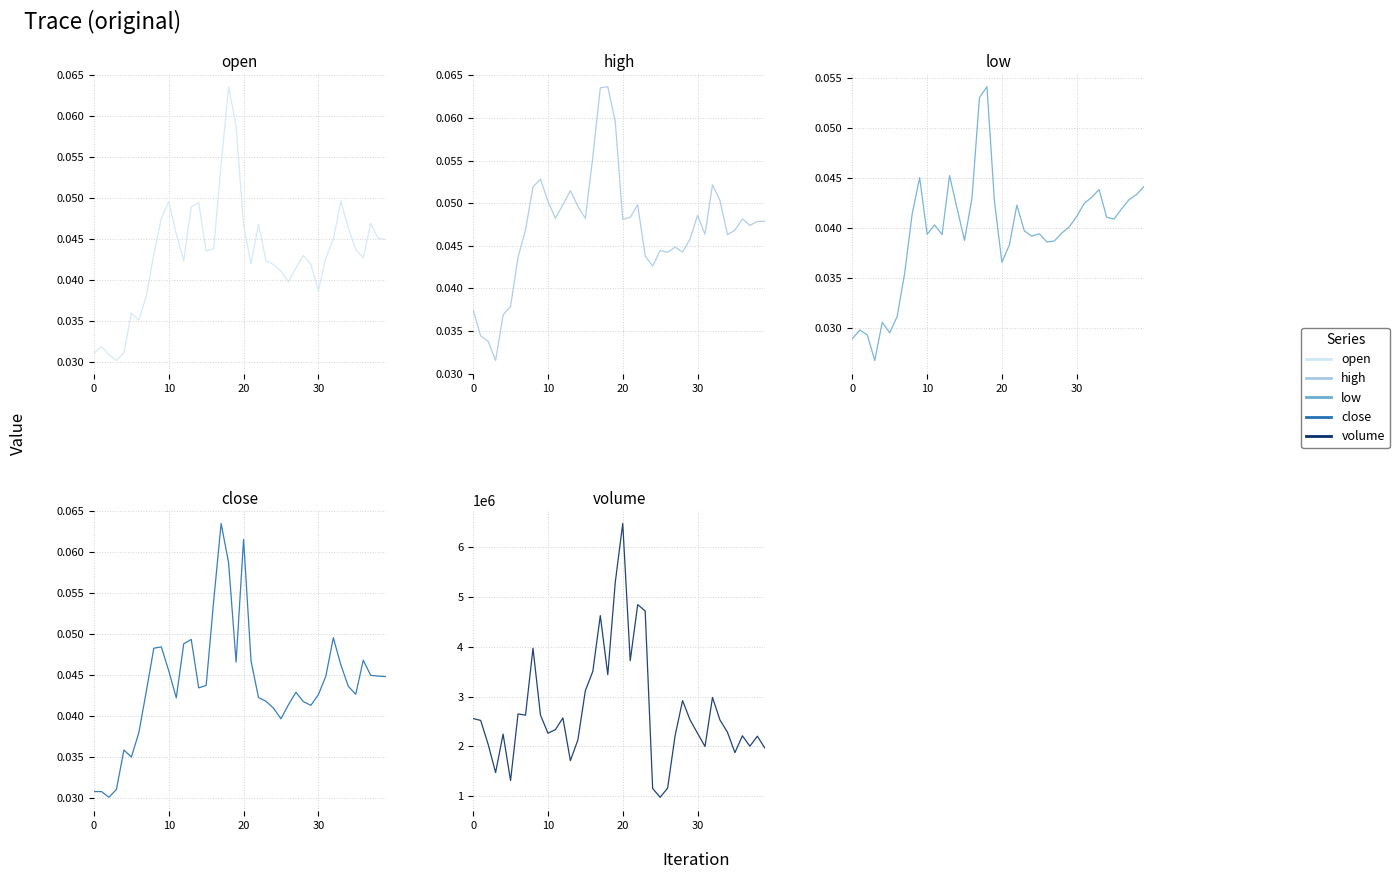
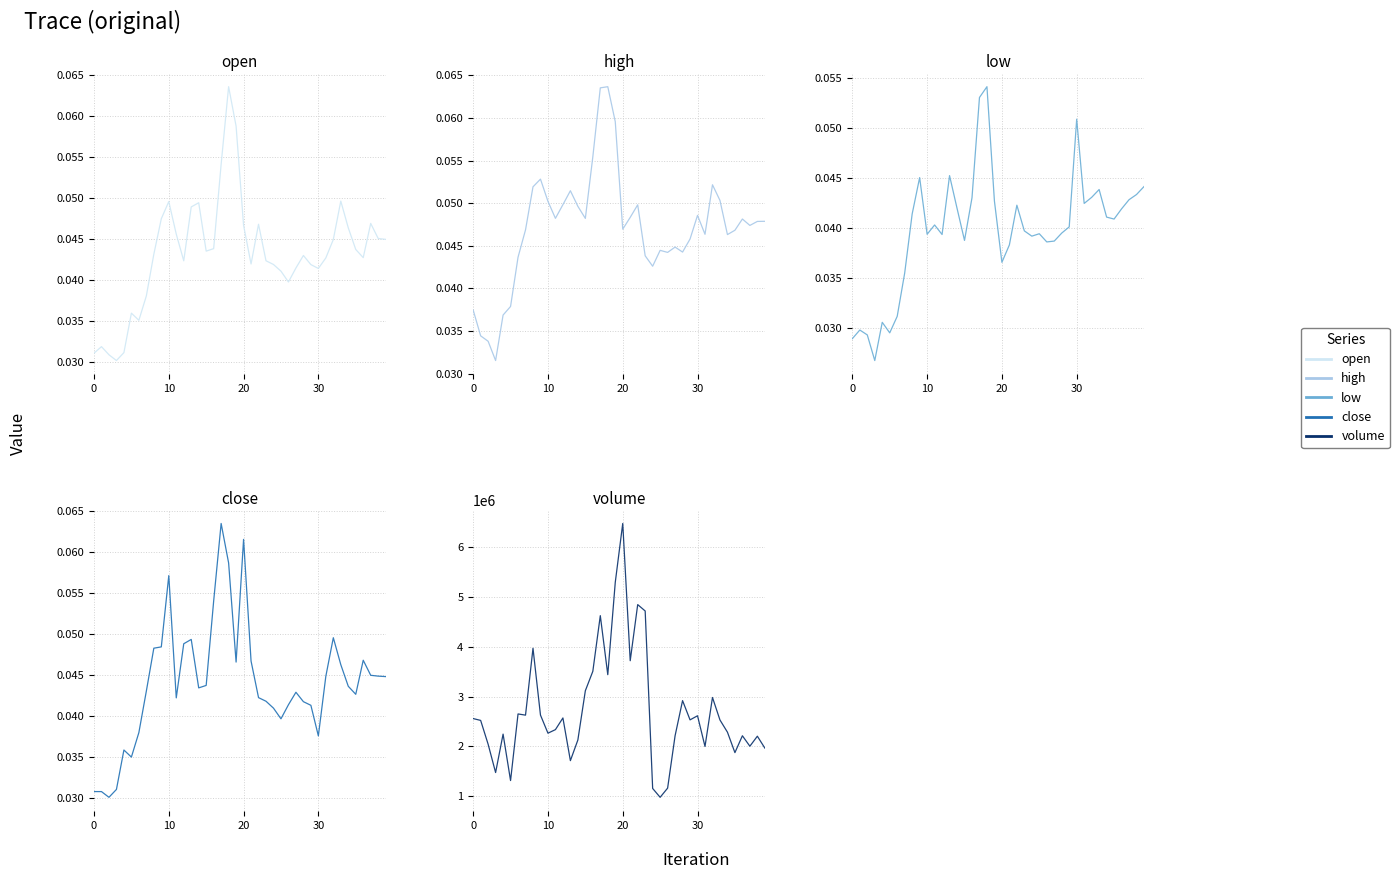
open, 30: 0.039 -> 0.041
high, 20: 0.048 -> 0.047
low, 30: 0.0411 -> 0.0508
close, 10: 0.046 -> 0.057
close, 30: 0.043 -> 0.038
volume, 30: 2300000 -> 2600000
